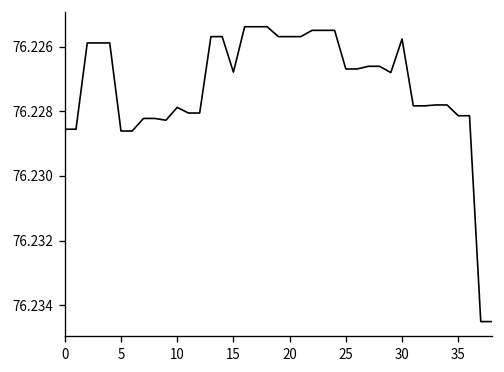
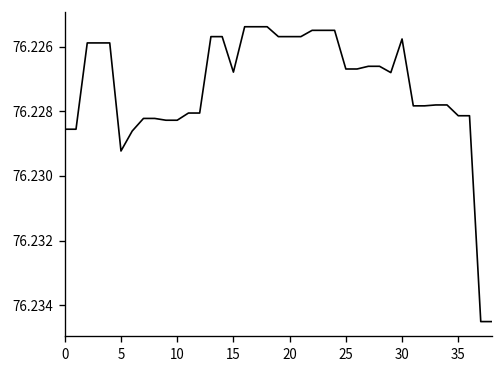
5: 76.2286 -> 76.2292
10: 76.2279 -> 76.2283
